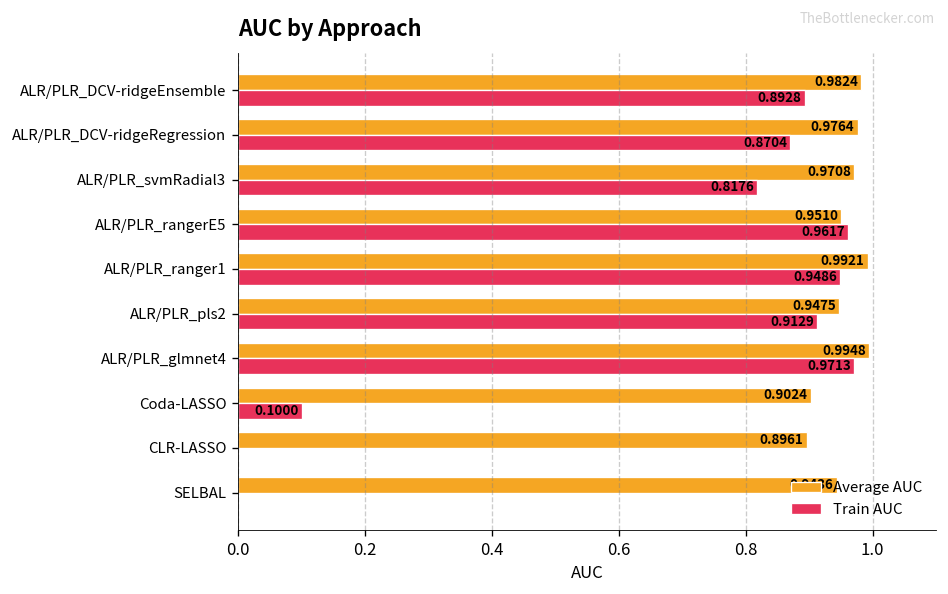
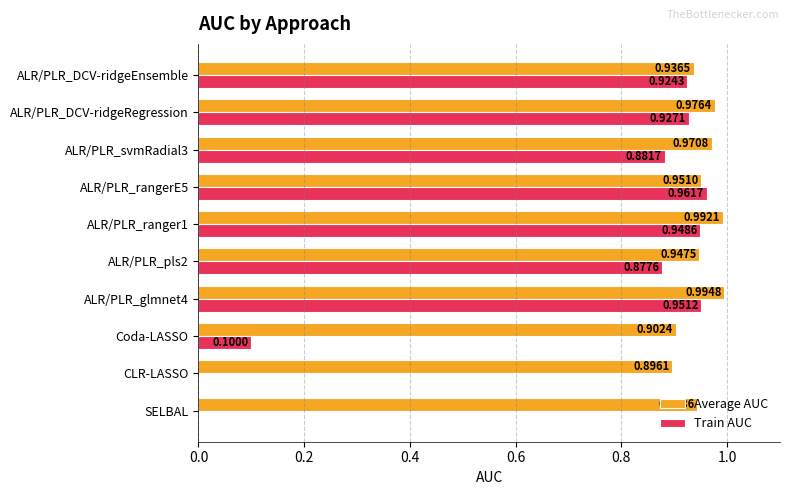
Average AUC, ALR/PLR_DCV-ridgeEnsemble: 0.9824 -> 0.9365
Train AUC, ALR/PLR_DCV-ridgeEnsemble: 0.8928 -> 0.9243
Train AUC, ALR/PLR_DCV-ridgeRegression: 0.8704 -> 0.9271
Train AUC, ALR/PLR_svmRadial3: 0.8176 -> 0.8817
Train AUC, ALR/PLR_pls2: 0.9129 -> 0.8776
Train AUC, ALR/PLR_glmnet4: 0.9713 -> 0.9512
